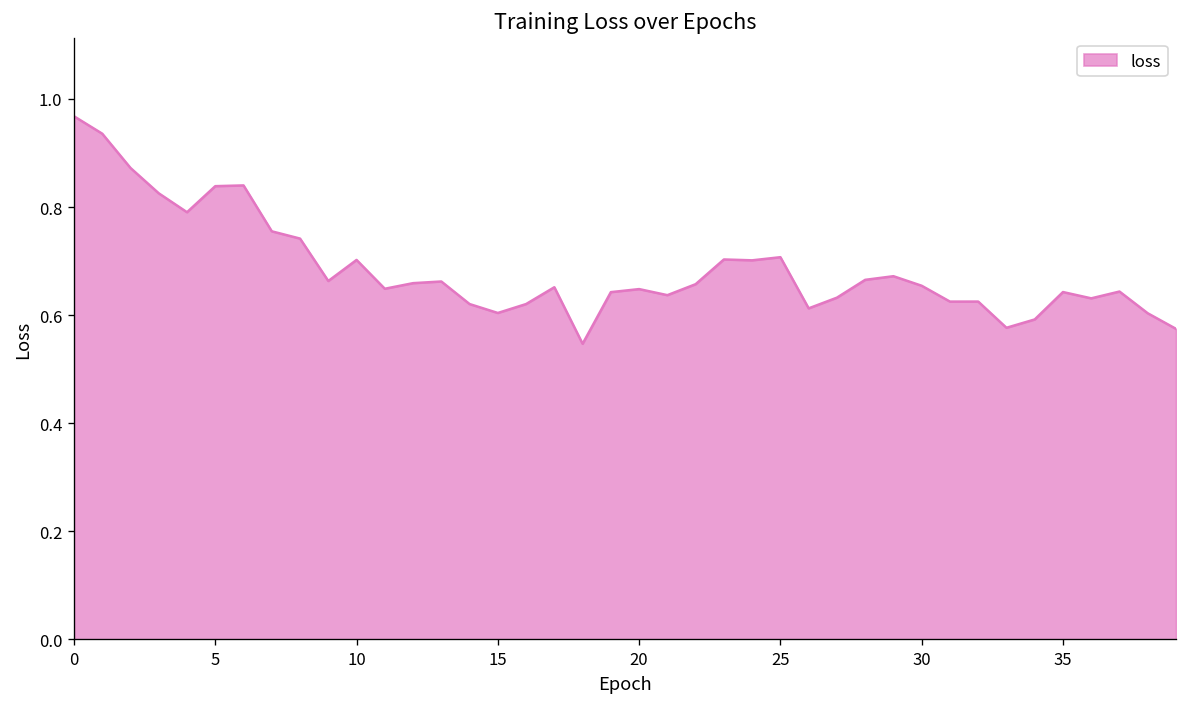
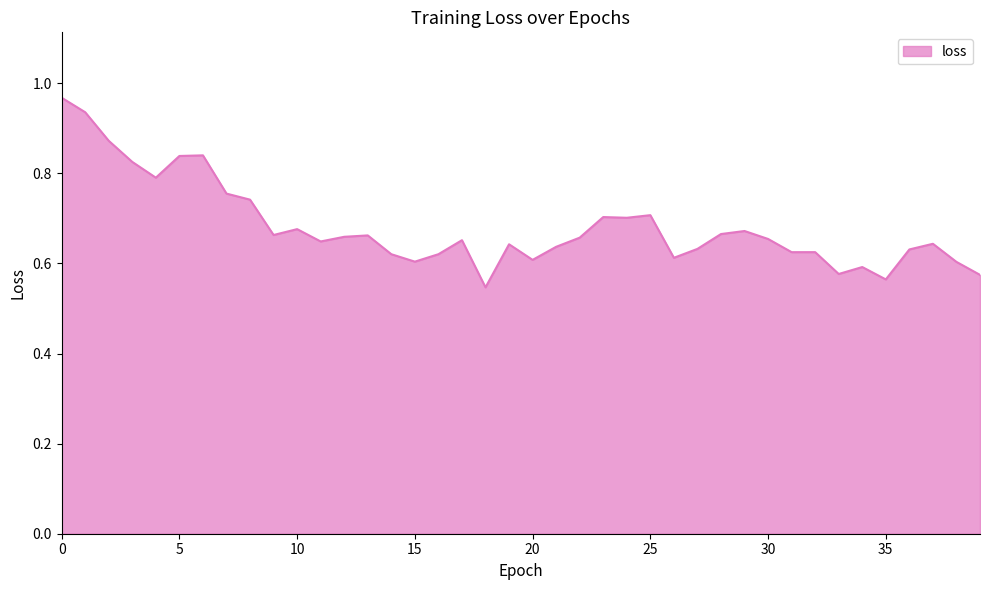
10: 0.70 -> 0.68
20: 0.65 -> 0.61
35: 0.64 -> 0.56
